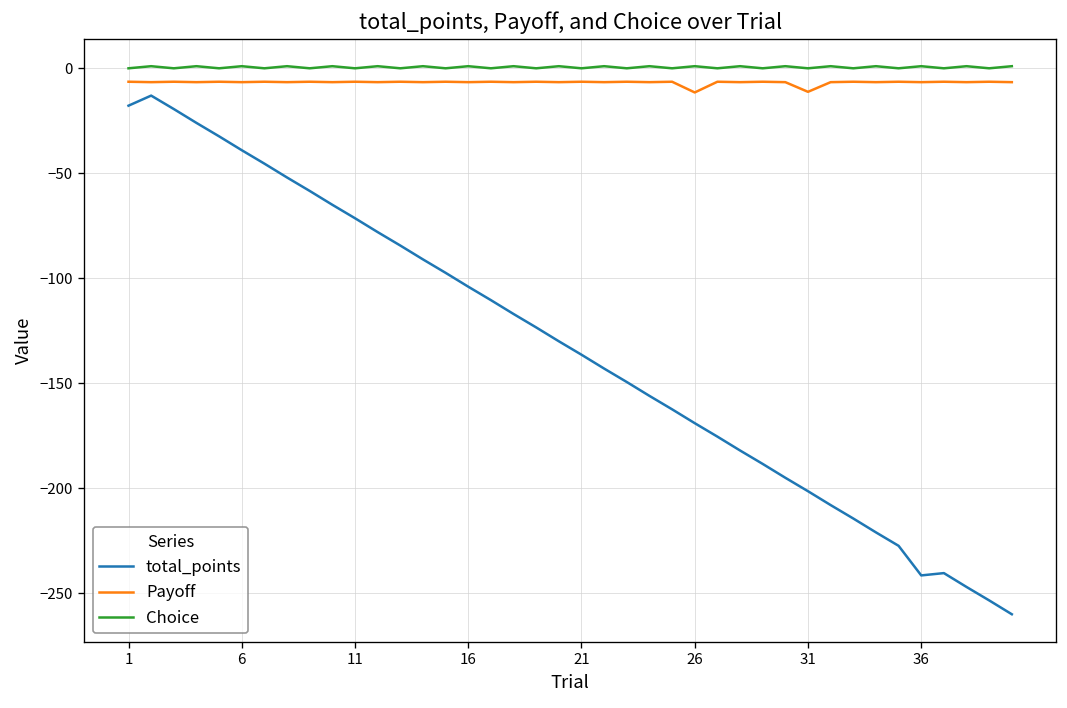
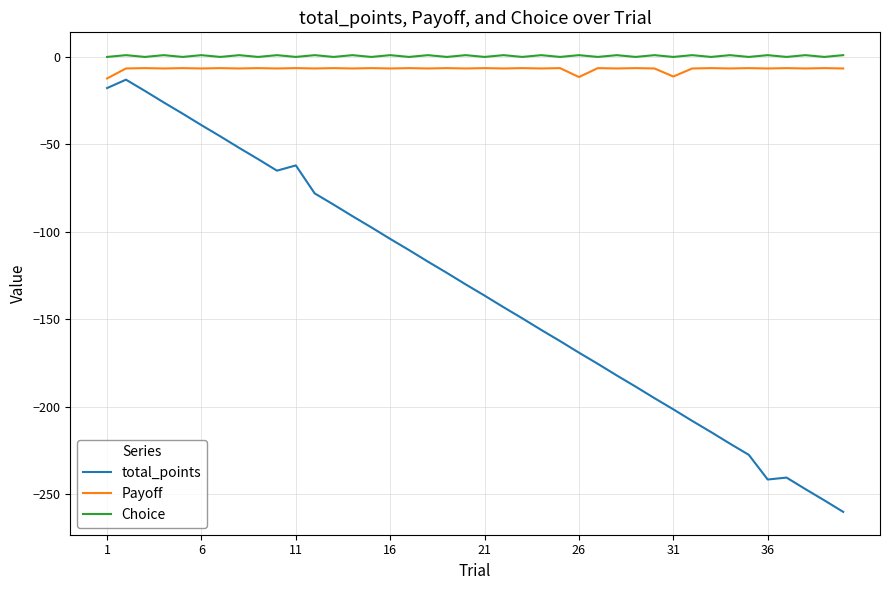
Payoff, 1: -6 -> -12
total_points, 11: -71 -> -62
